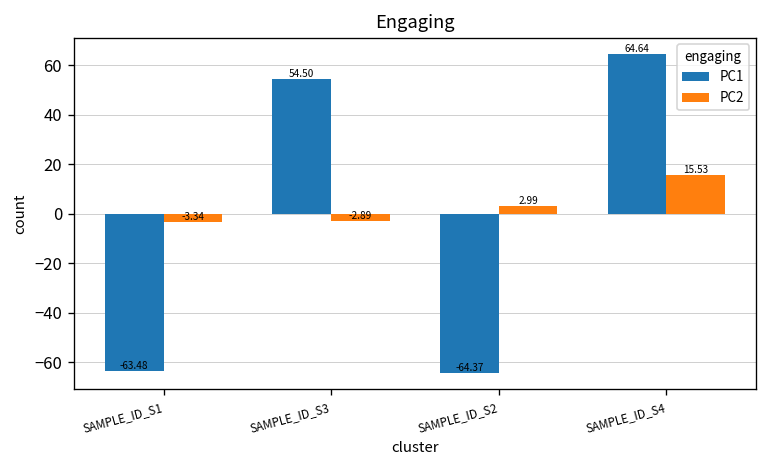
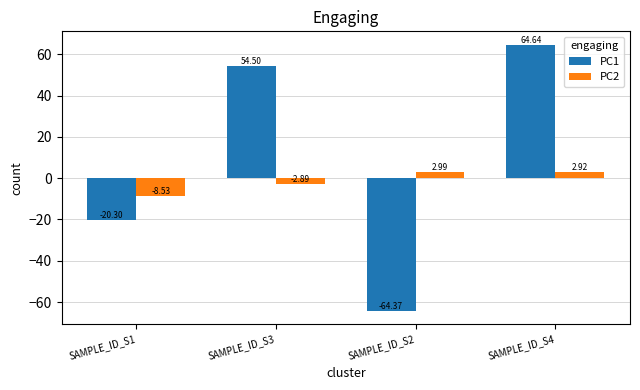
PC1, SAMPLE_ID_S1: -63.48 -> -20.30
PC2, SAMPLE_ID_S1: -3.34 -> -8.53
PC2, SAMPLE_ID_S4: 15.53 -> 2.92
